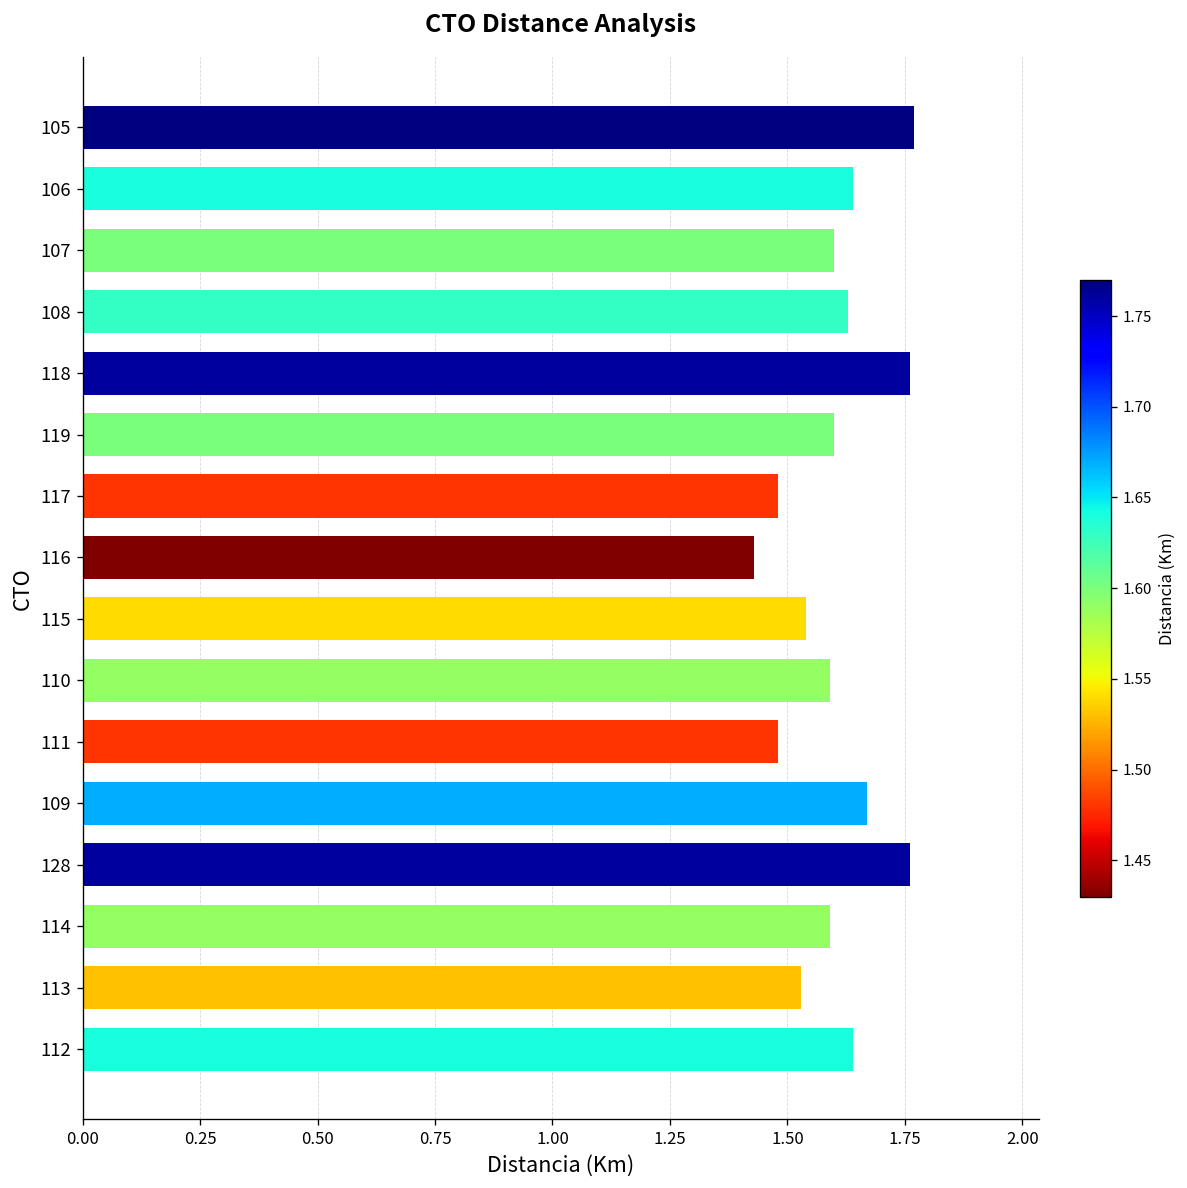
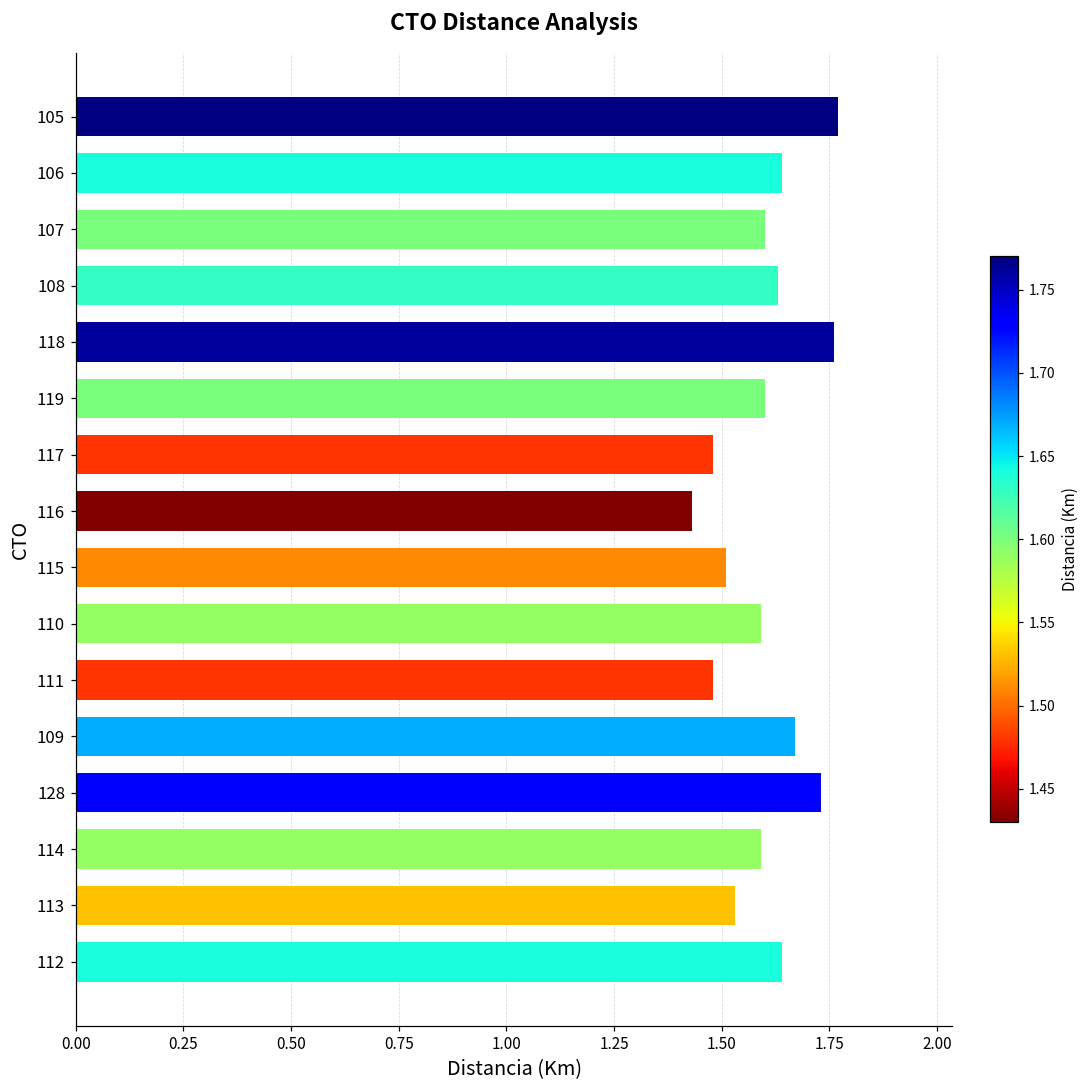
115: 1.54 -> 1.51
128: 1.76 -> 1.73
